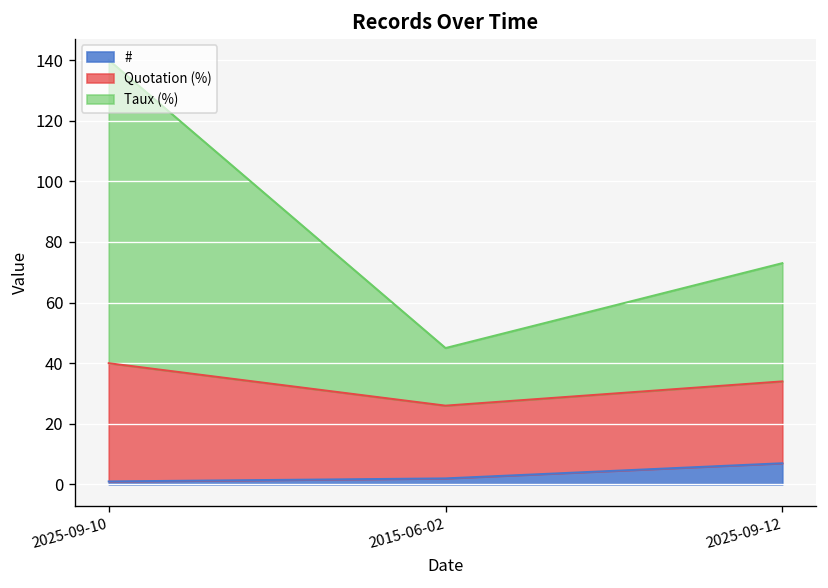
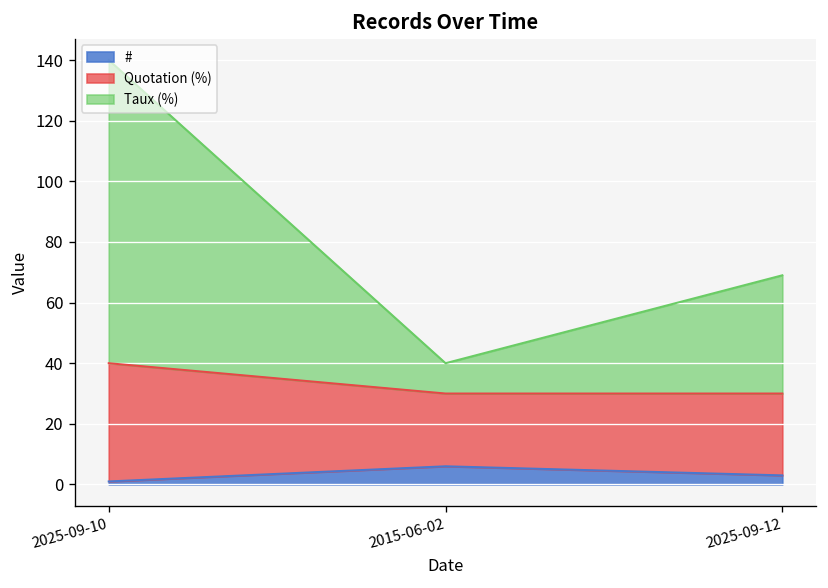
#, 2015-06-02: 2 -> 6
Taux (%), 2015-06-02: 19 -> 10
#, 2025-09-12: 7 -> 3
